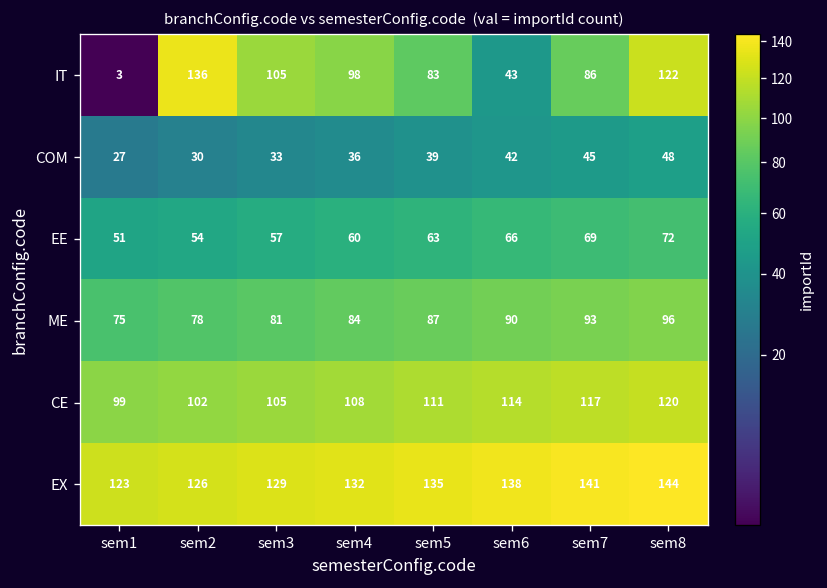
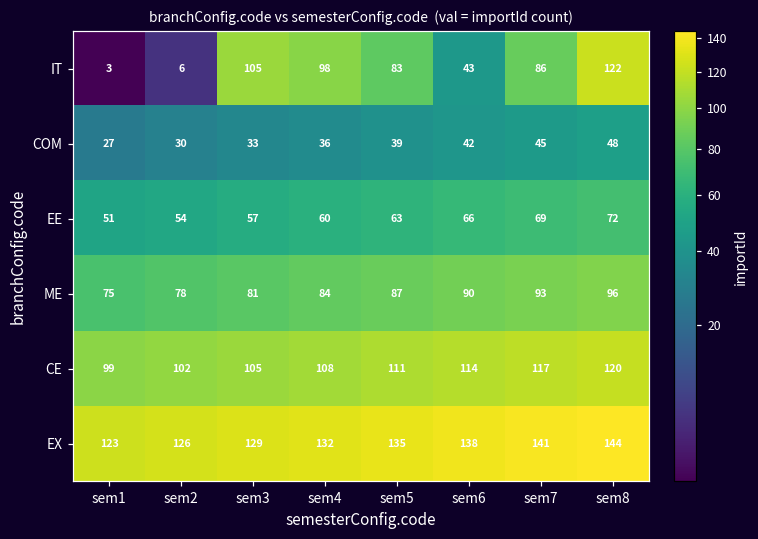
IT, sem2: 136 -> 6
